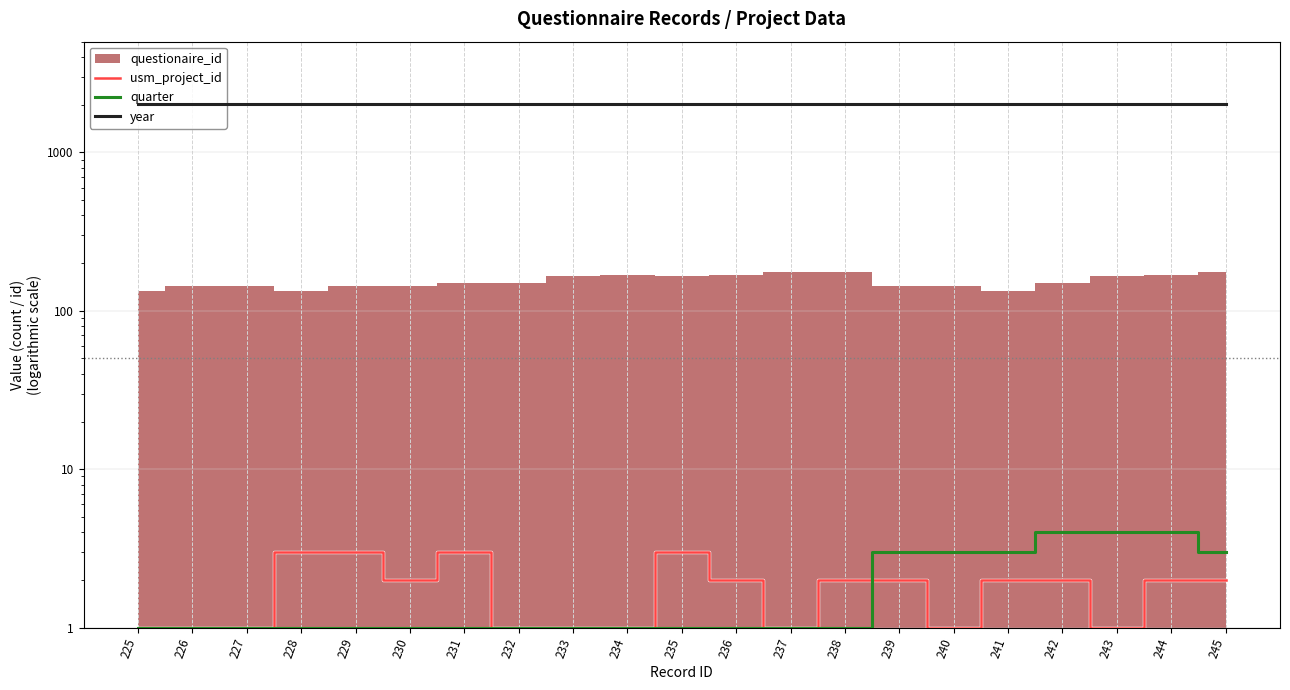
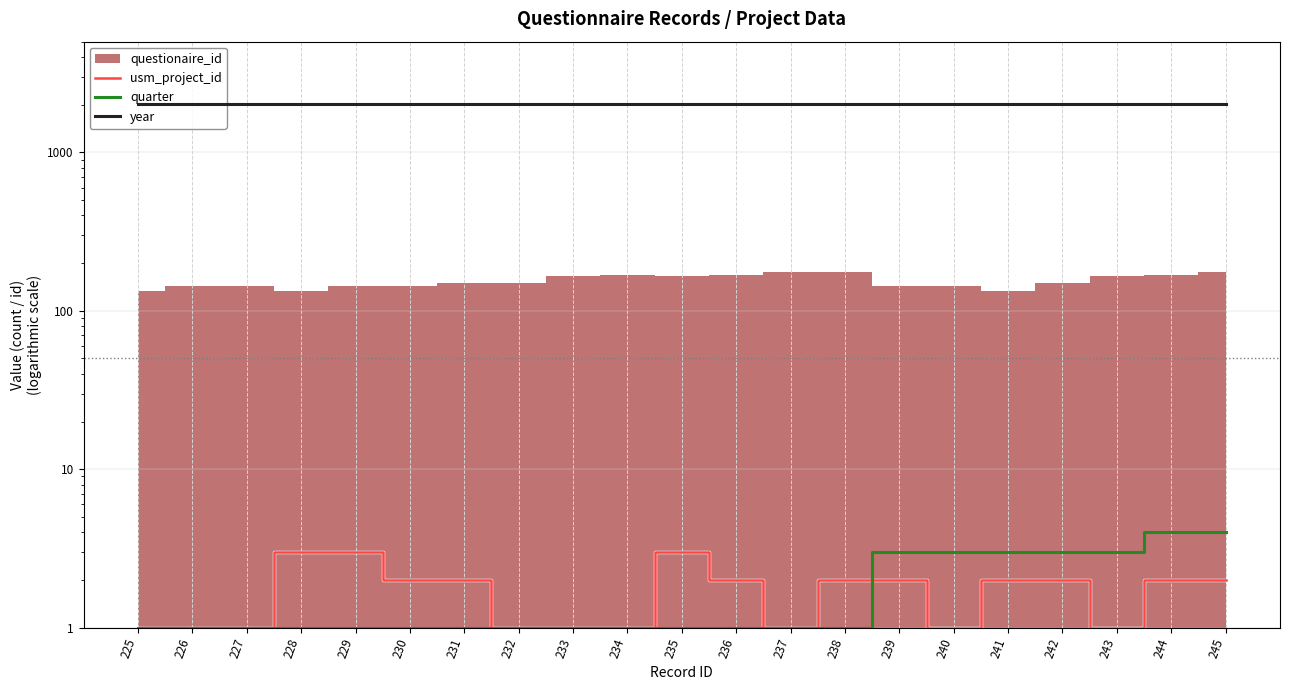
usm_project_id, 231: 3 -> 2
quarter, 242: 4 -> 3
quarter, 243: 4 -> 3
quarter, 245: 3 -> 4
